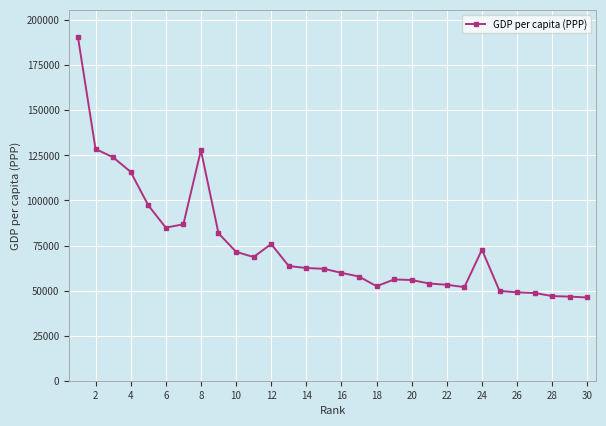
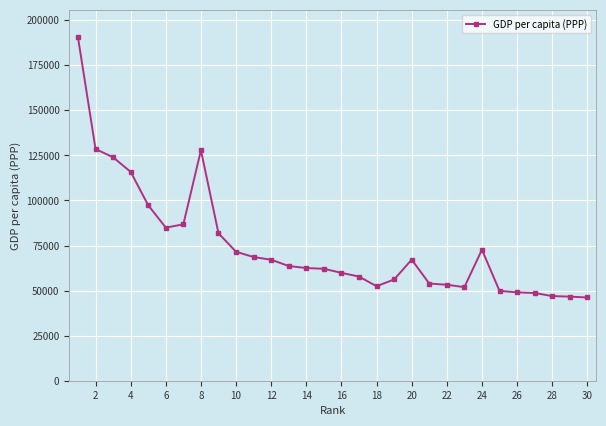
12: 76000 -> 67000
20: 56000 -> 67000
